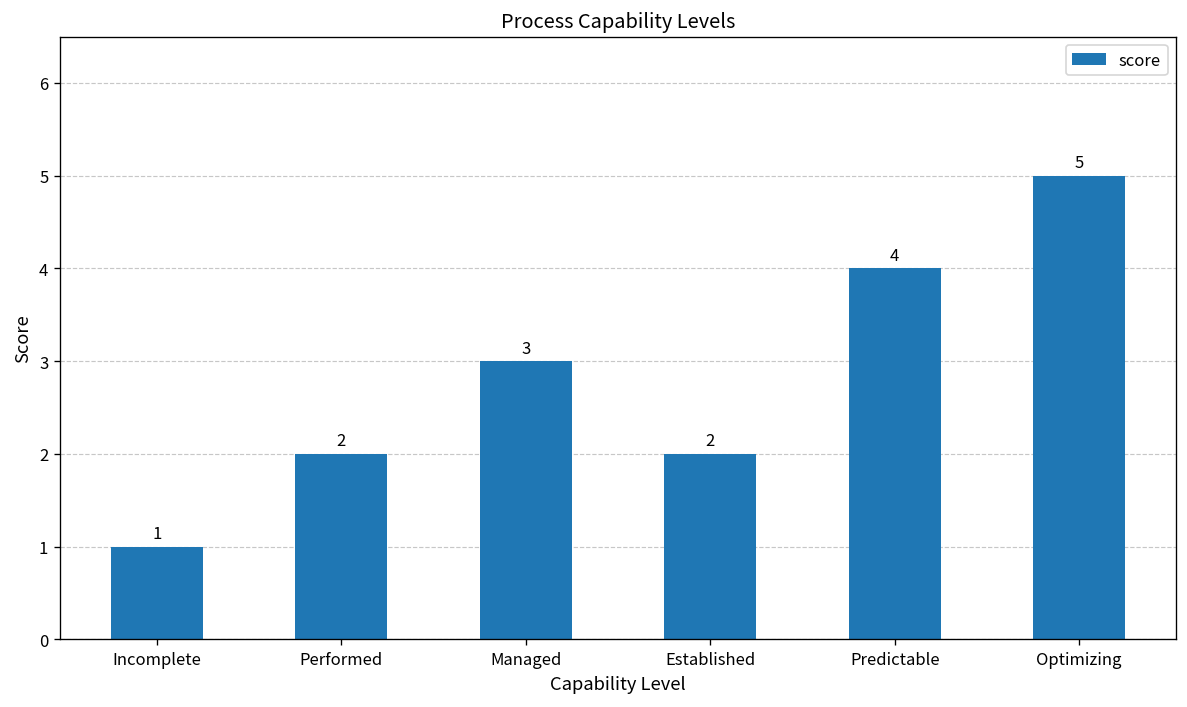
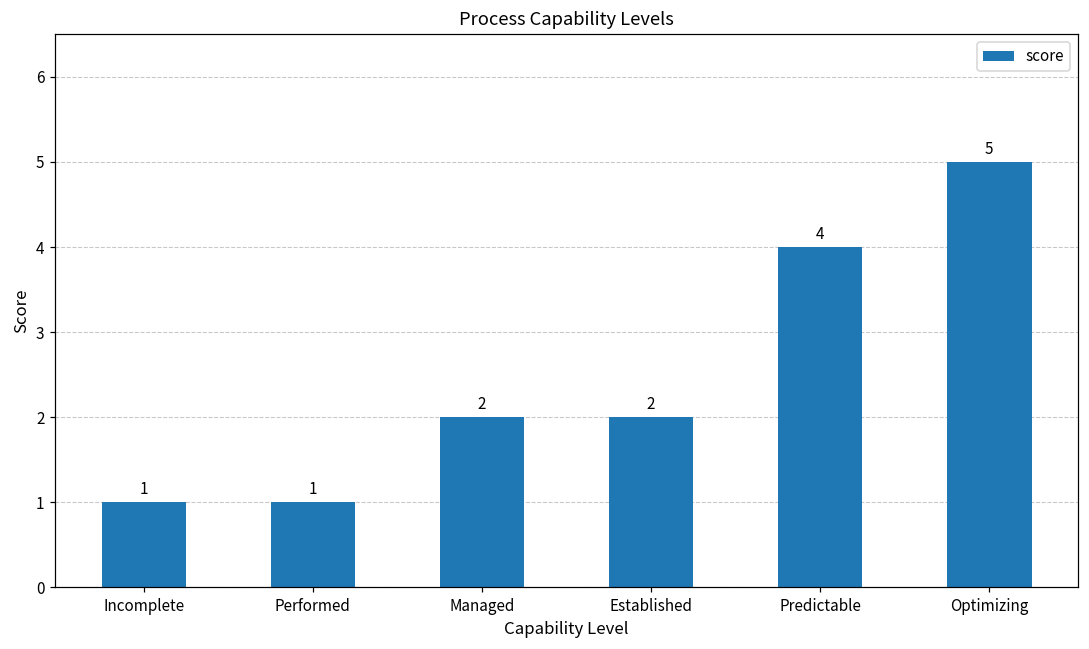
Performed: 2 -> 1
Managed: 3 -> 2
